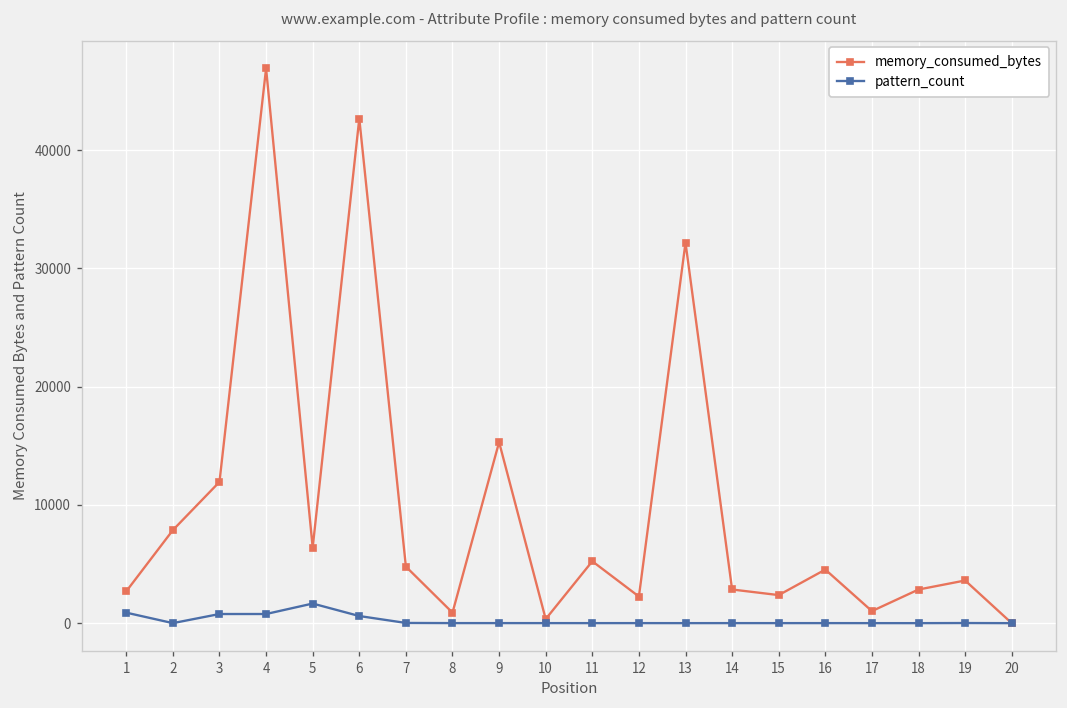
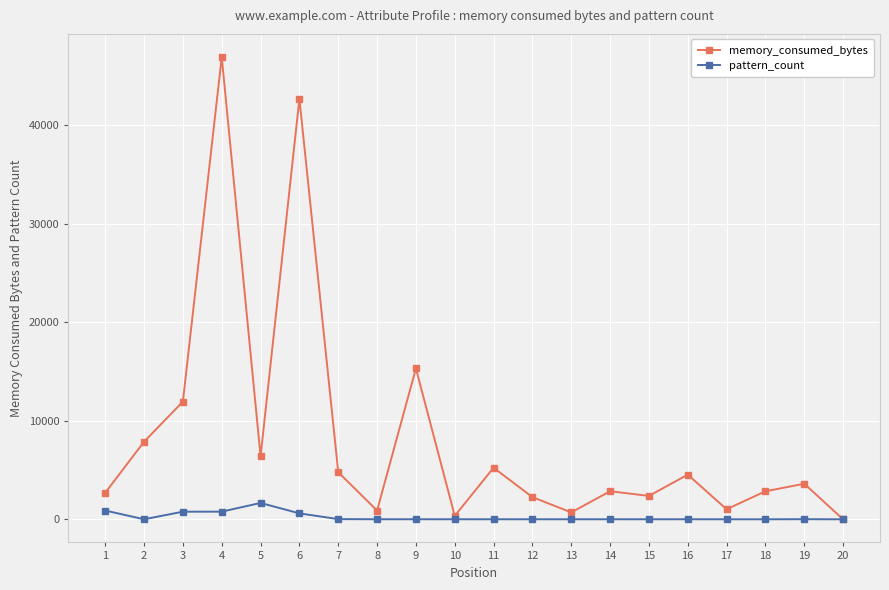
memory_consumed_bytes, 13: 32000 -> 1000
